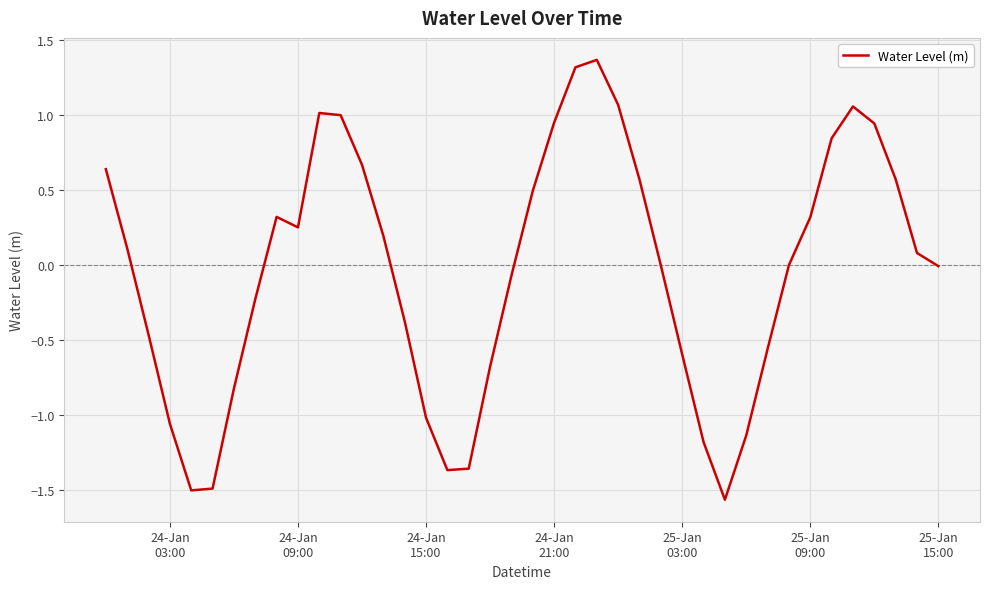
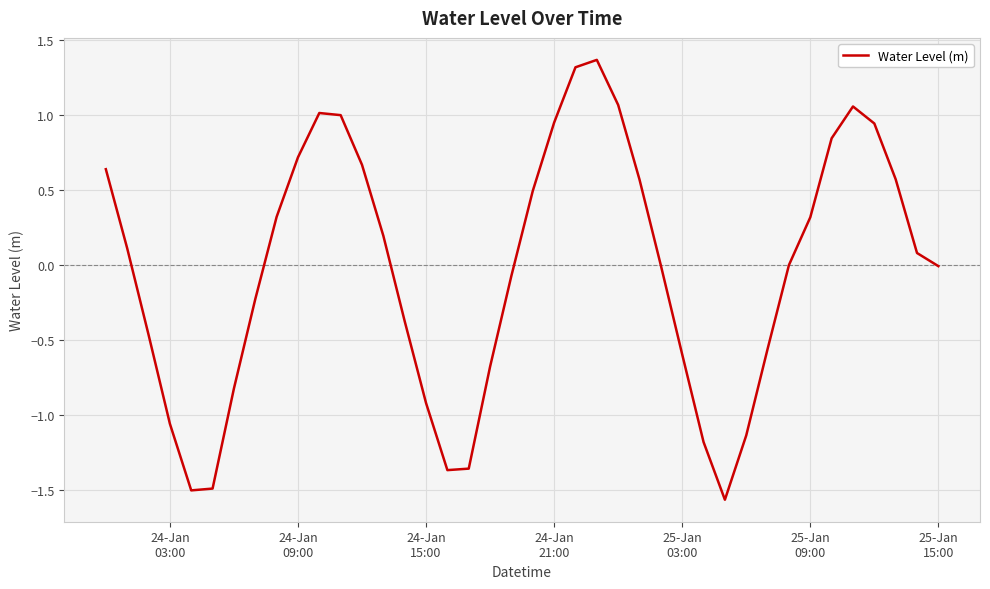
24-Jan 09:00: 0.25 -> 0.72
24-Jan 15:00: -1.02 -> -0.92
